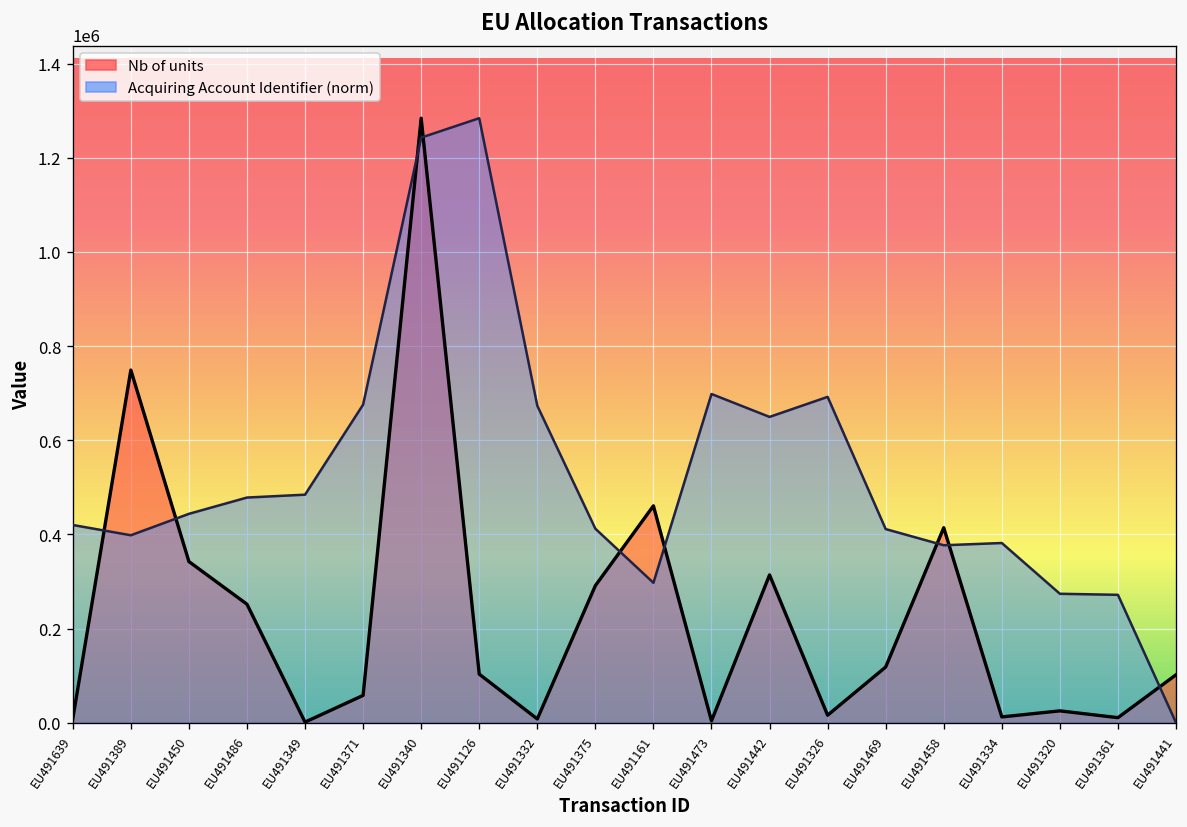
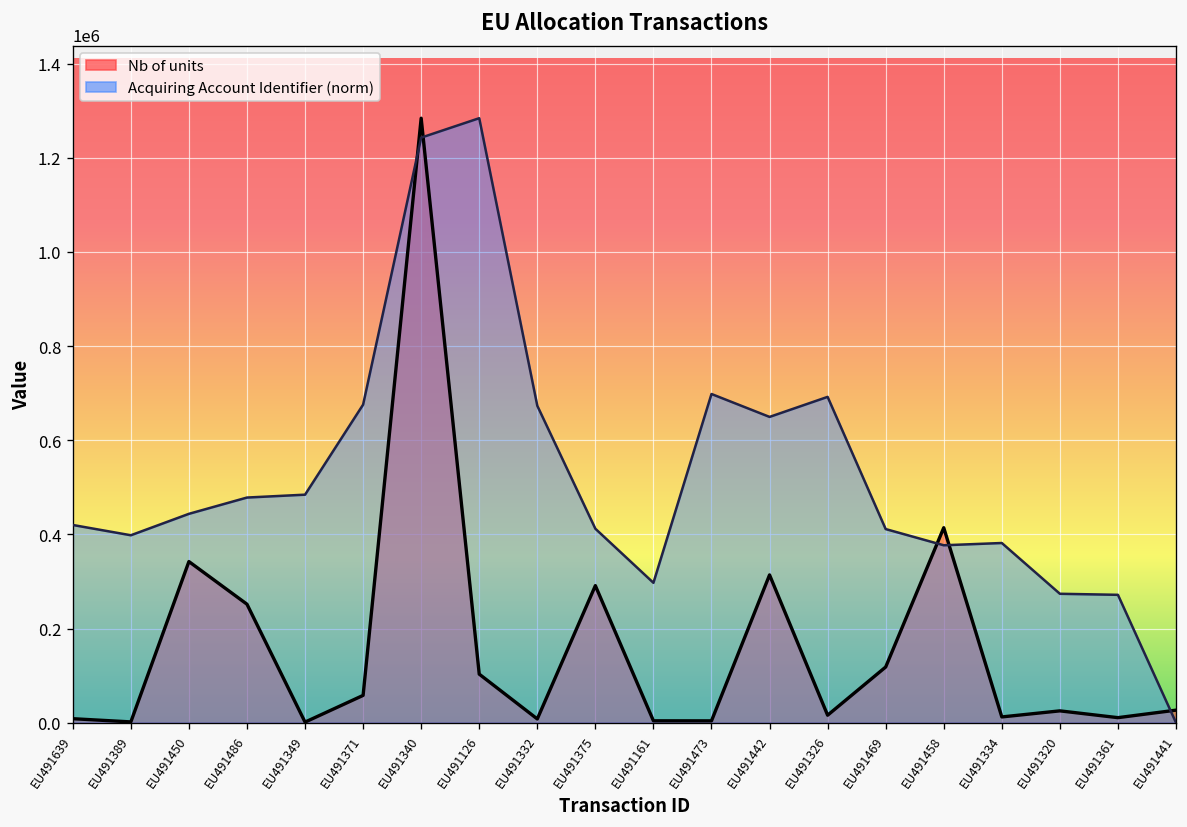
Nb of units, EU491389: 750000 -> 0
Nb of units, EU491161: 460000 -> 0
Nb of units, EU491441: 100000 -> 30000
